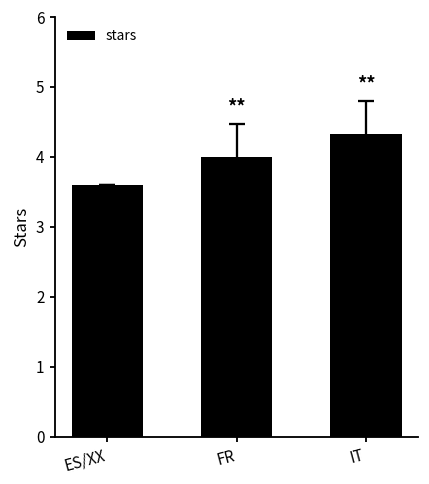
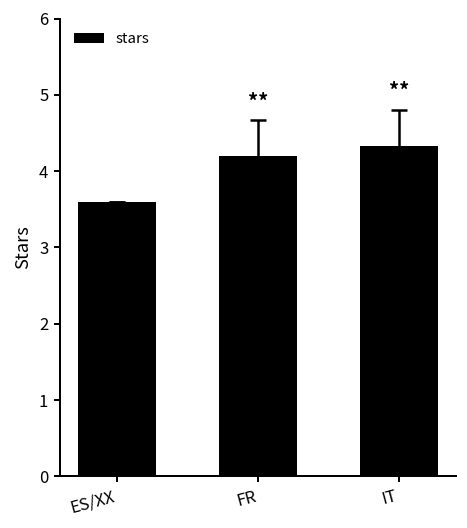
stars, FR: 4.0 -> 4.2
